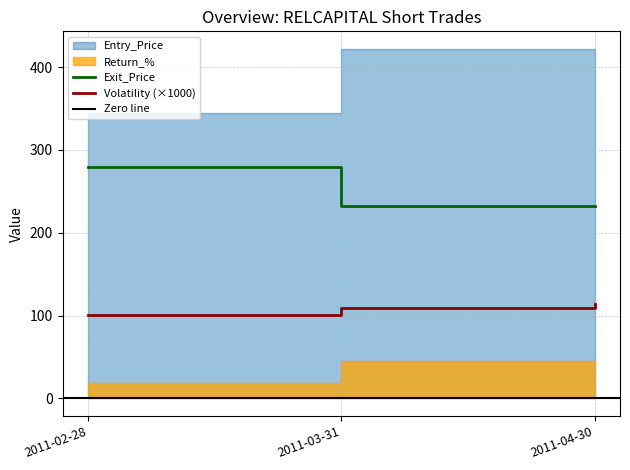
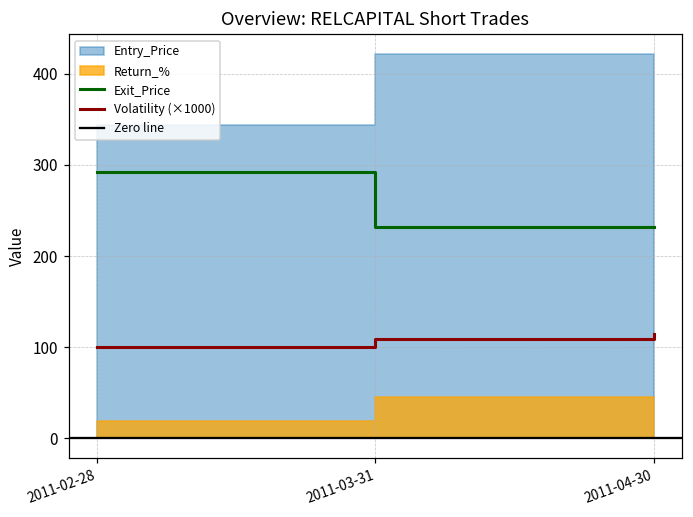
Exit_Price, 2011-02-28: 280 -> 290
